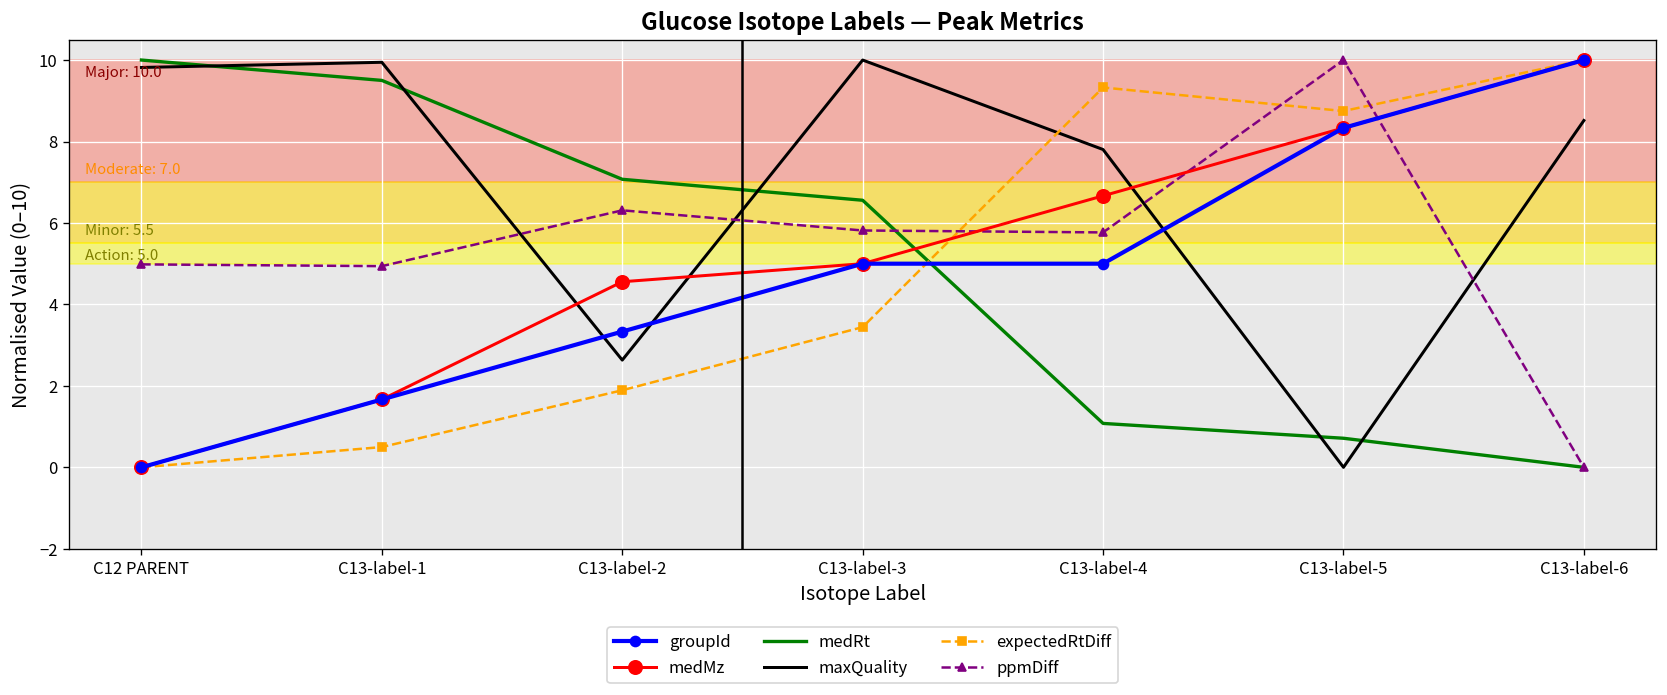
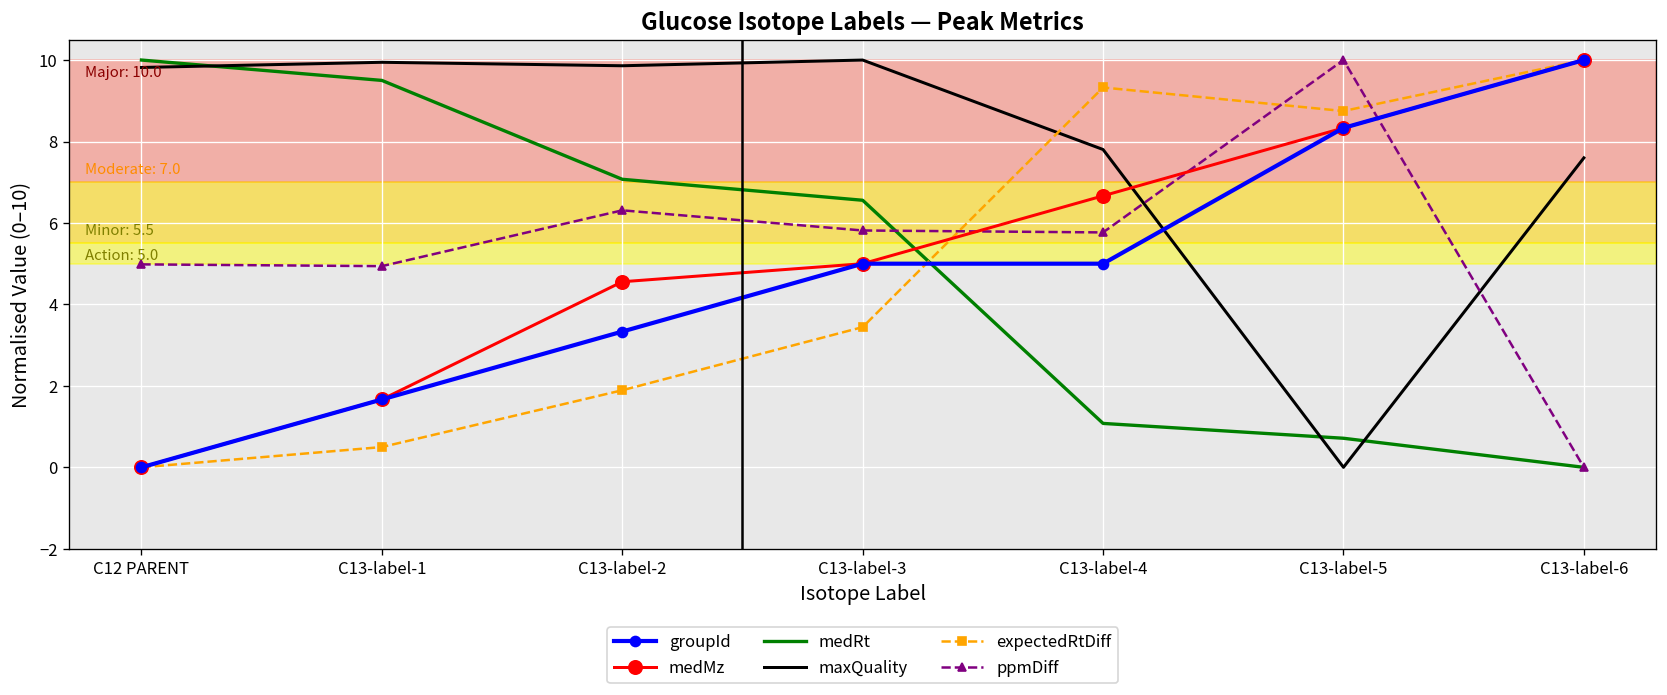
maxQuality, C13-label-2: 2.6 -> 9.9
maxQuality, C13-label-6: 8.5 -> 7.6
